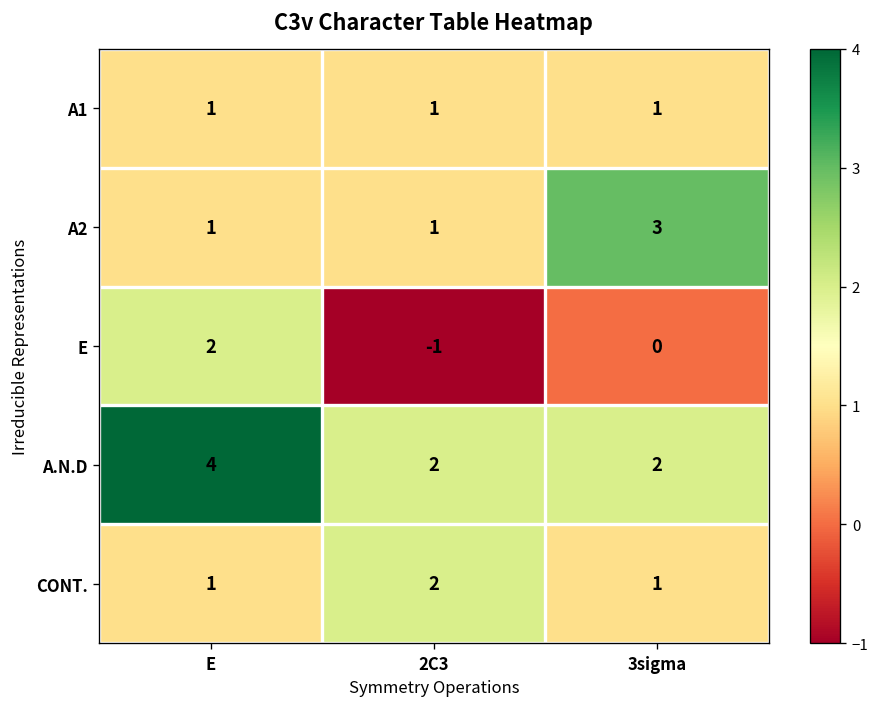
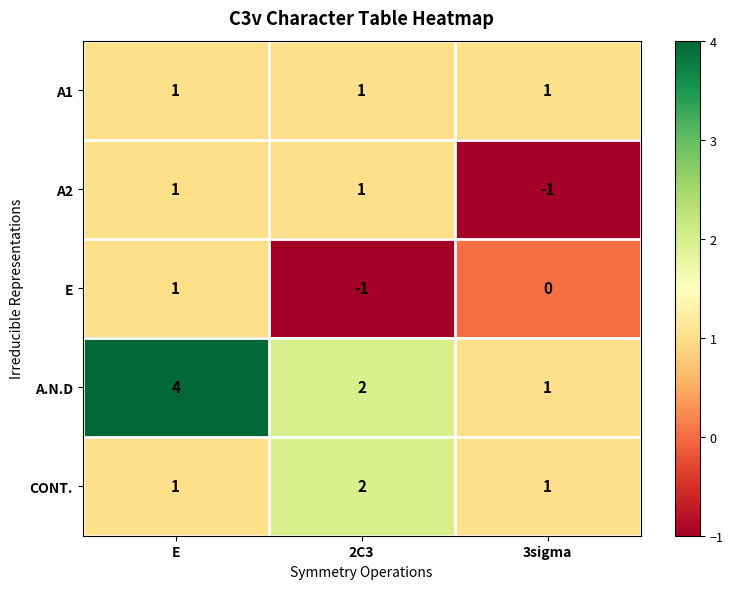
A2, 3sigma: 3 -> -1
E, E: 2 -> 1
A.N.D, 3sigma: 2 -> 1
